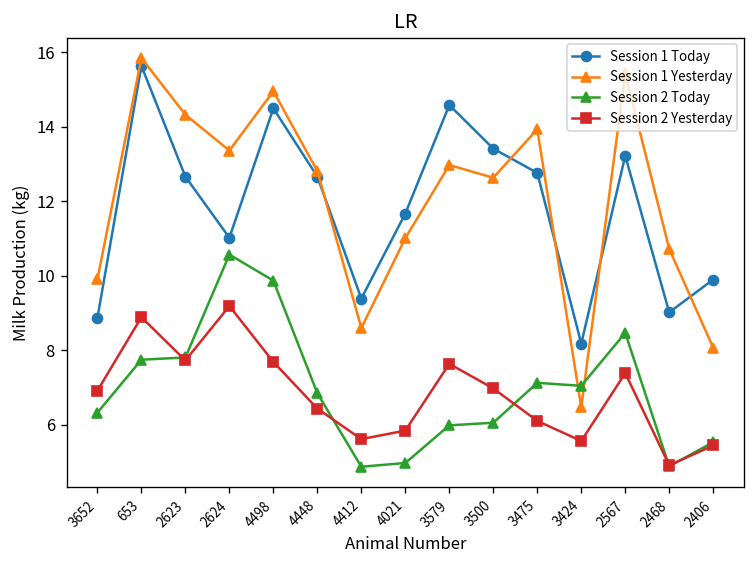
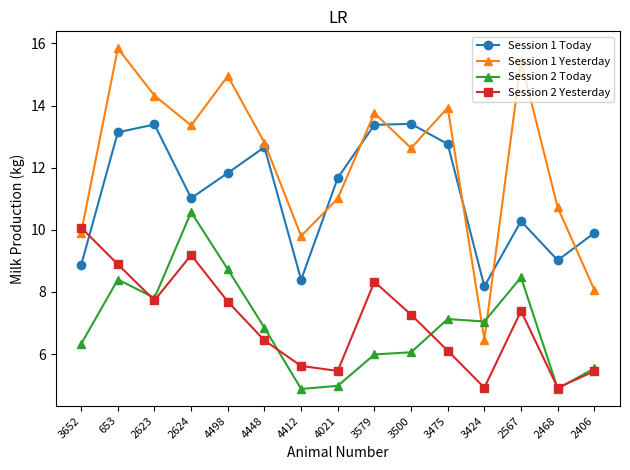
Session 2 Yesterday, 3652: 6.9 -> 10.1
Session 1 Today, 653: 15.6 -> 13.1
Session 2 Today, 653: 7.8 -> 8.4
Session 1 Today, 2623: 12.7 -> 13.4
Session 1 Today, 4498: 14.5 -> 11.8
Session 2 Today, 4498: 9.9 -> 8.7
Session 1 Today, 4412: 9.4 -> 8.4
Session 1 Yesterday, 4412: 8.6 -> 9.8
Session 2 Yesterday, 4021: 5.9 -> 5.5
Session 1 Today, 3579: 14.6 -> 13.4
Session 1 Yesterday, 3579: 13.0 -> 13.8
Session 2 Yesterday, 3579: 7.6 -> 8.3
Session 2 Yesterday, 3500: 7.0 -> 7.3
Session 2 Yesterday, 3424: 5.6 -> 4.9
Session 1 Today, 2567: 13.2 -> 10.3
